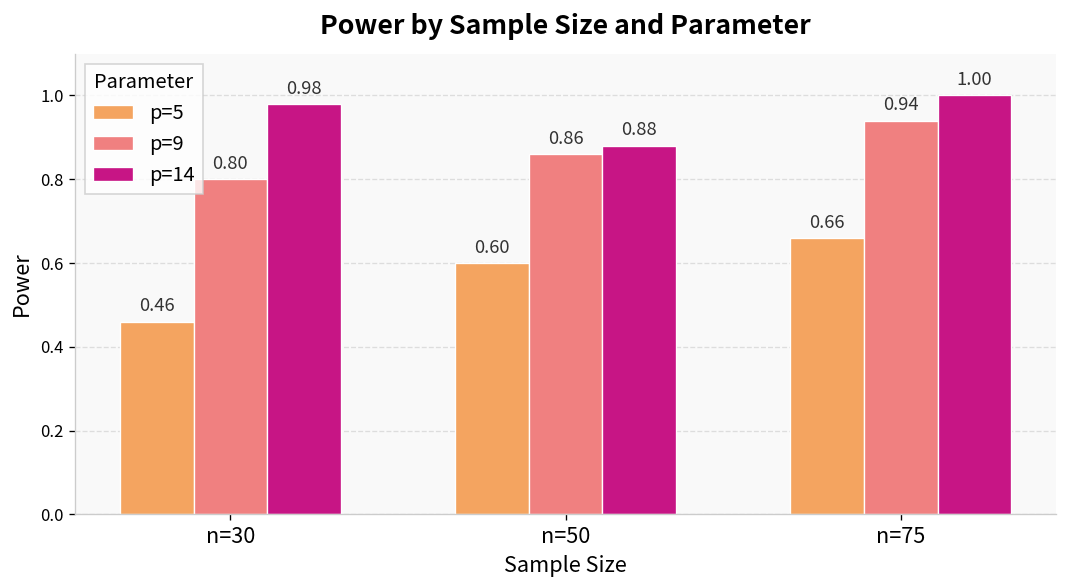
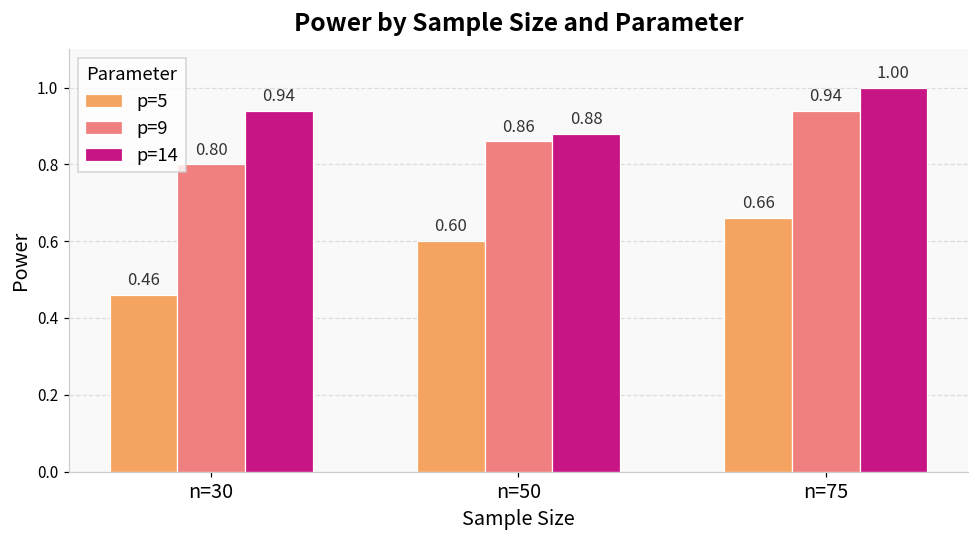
p=14, n=30: 0.98 -> 0.94
